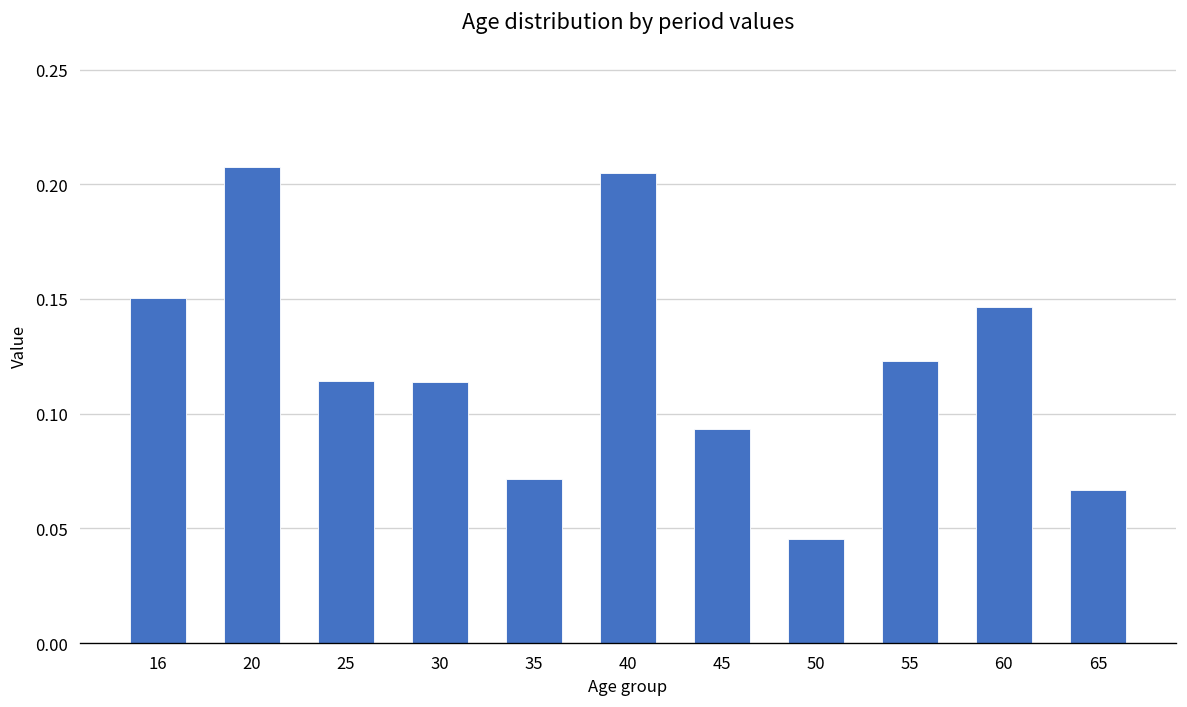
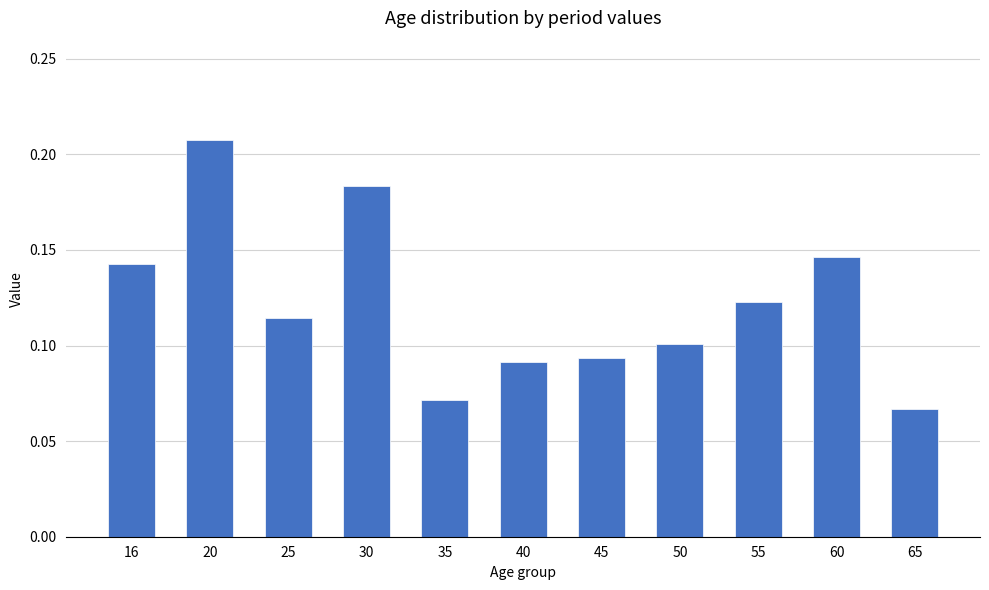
16: 0.151 -> 0.142
30: 0.114 -> 0.184
40: 0.205 -> 0.091
50: 0.045 -> 0.101
